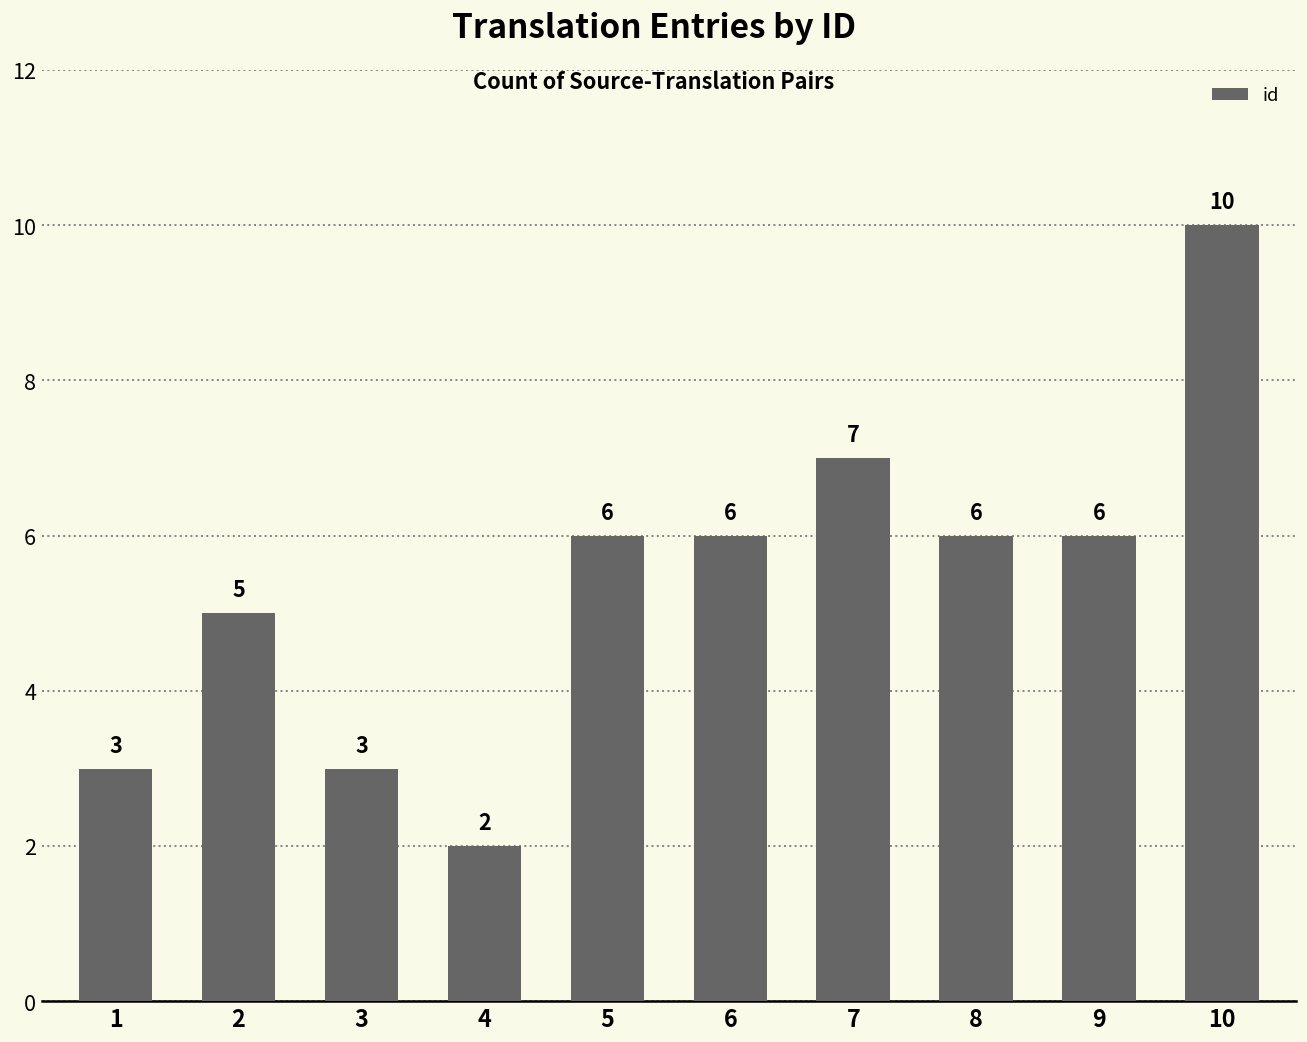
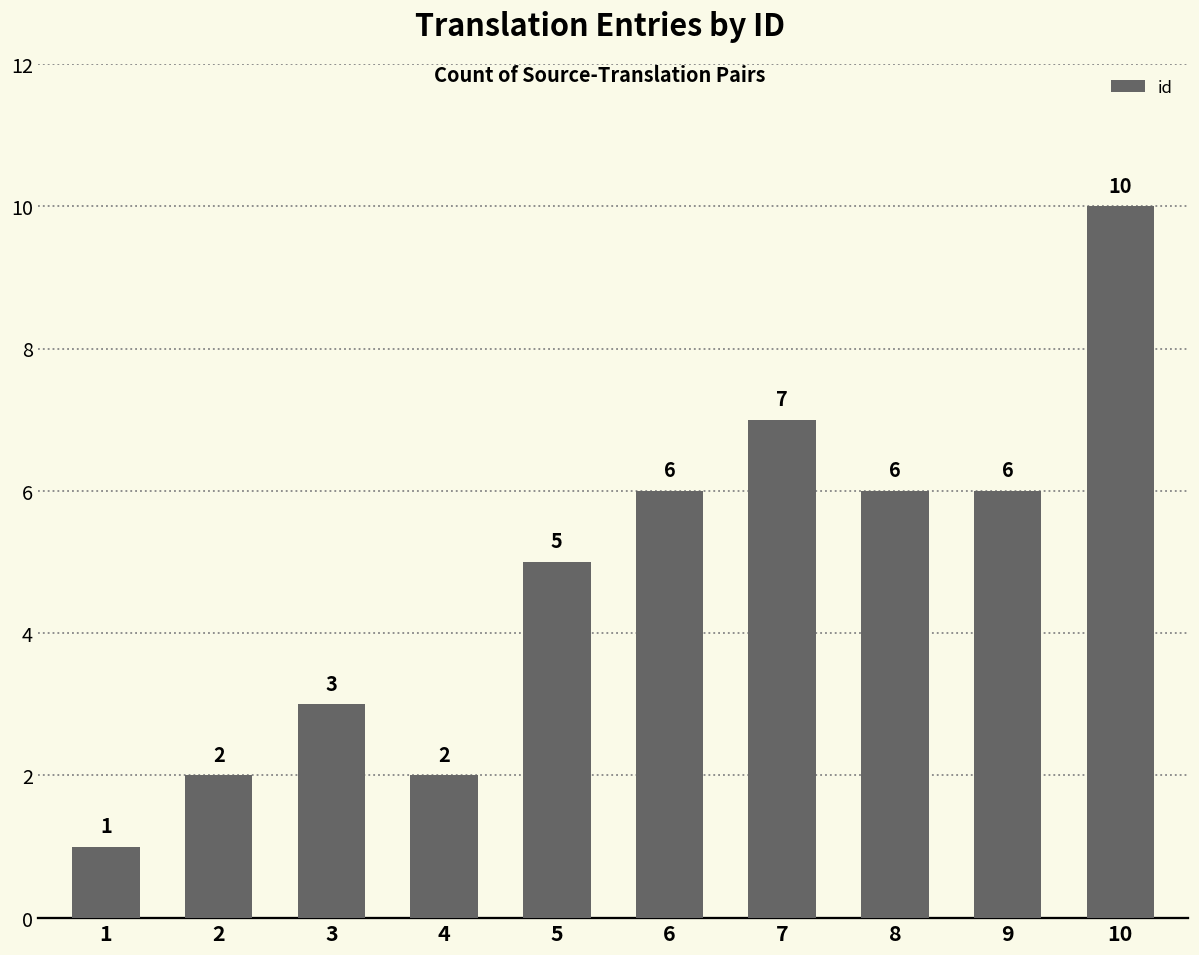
1: 3 -> 1
2: 5 -> 2
5: 6 -> 5
